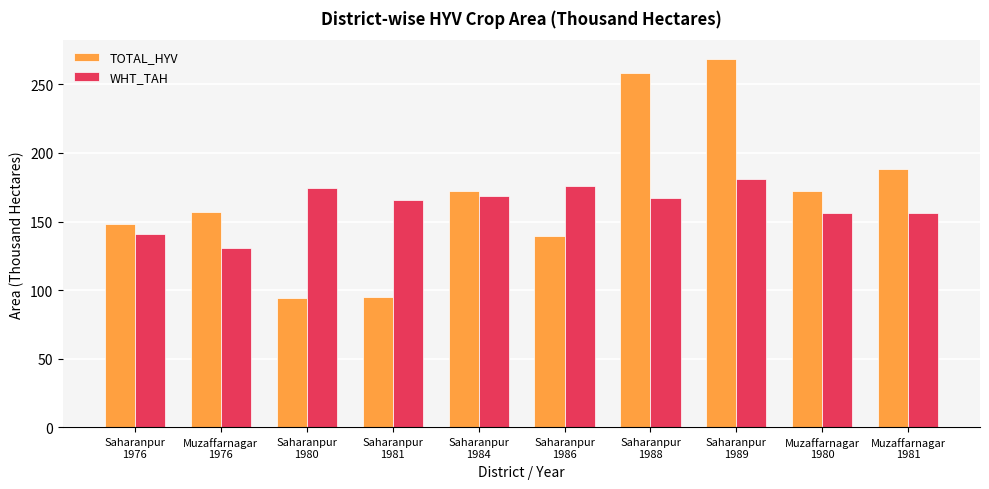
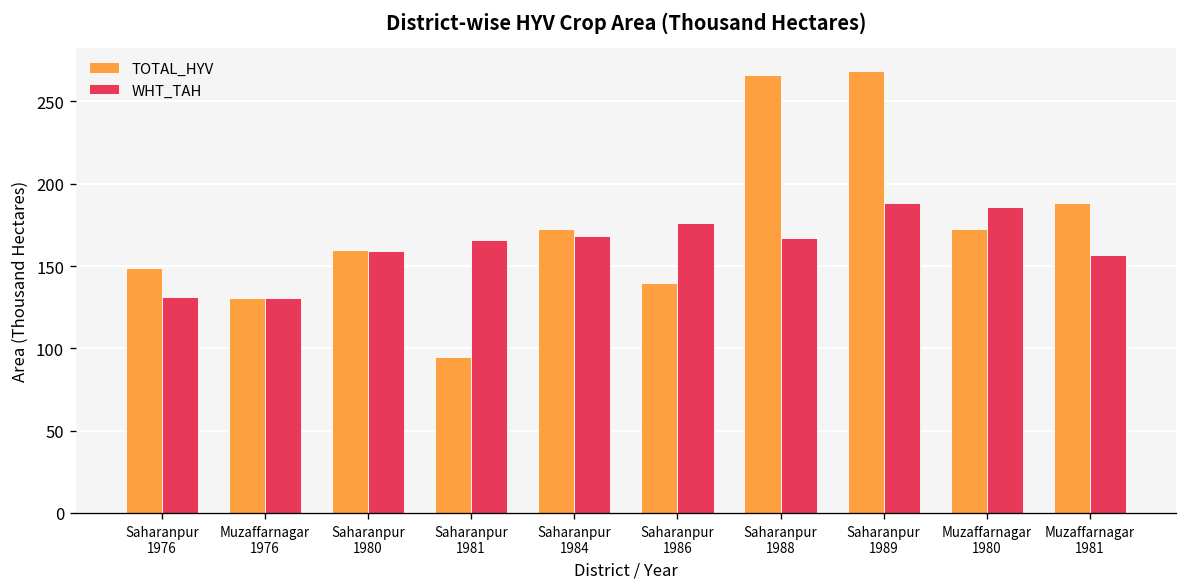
WHT_TAH, Saharanpur 1976: 141 -> 131
TOTAL_HYV, Muzaffarnagar 1976: 157 -> 131
TOTAL_HYV, Saharanpur 1980: 94 -> 160
WHT_TAH, Saharanpur 1980: 175 -> 159
TOTAL_HYV, Saharanpur 1988: 258 -> 266
WHT_TAH, Saharanpur 1989: 181 -> 188
WHT_TAH, Muzaffarnagar 1980: 156 -> 186
